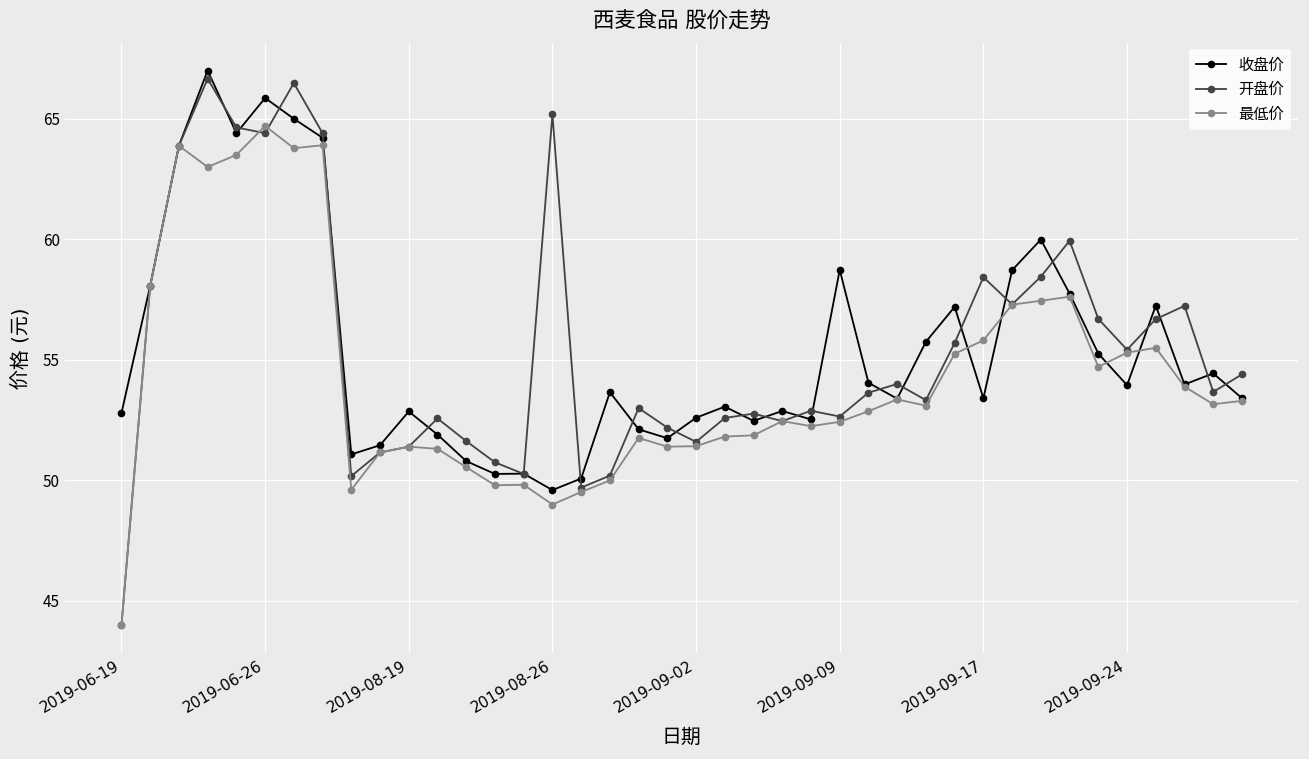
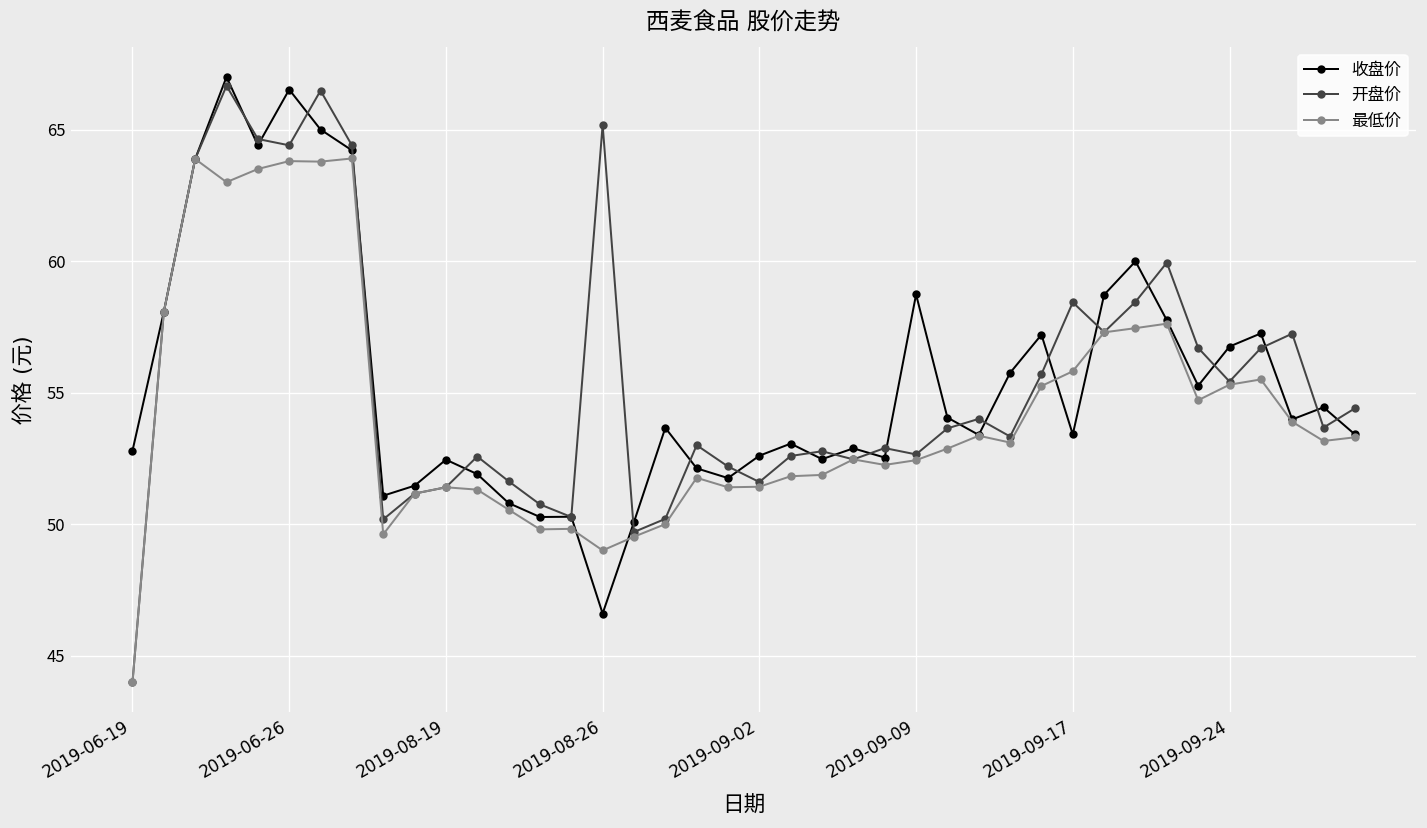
收盘价, 2019-06-26: 65.9 -> 66.5
最低价, 2019-06-26: 64.7 -> 63.8
收盘价, 2019-08-19: 52.9 -> 52.5
收盘价, 2019-08-26: 49.6 -> 46.6
收盘价, 2019-09-24: 54.0 -> 56.8
